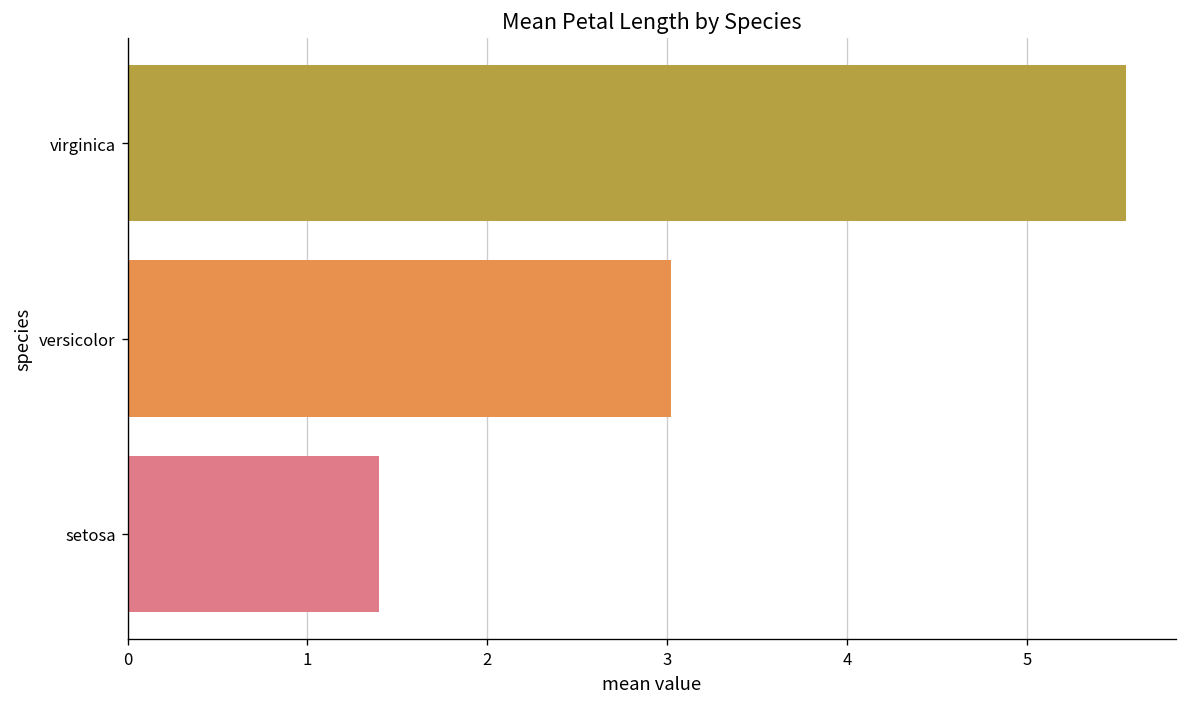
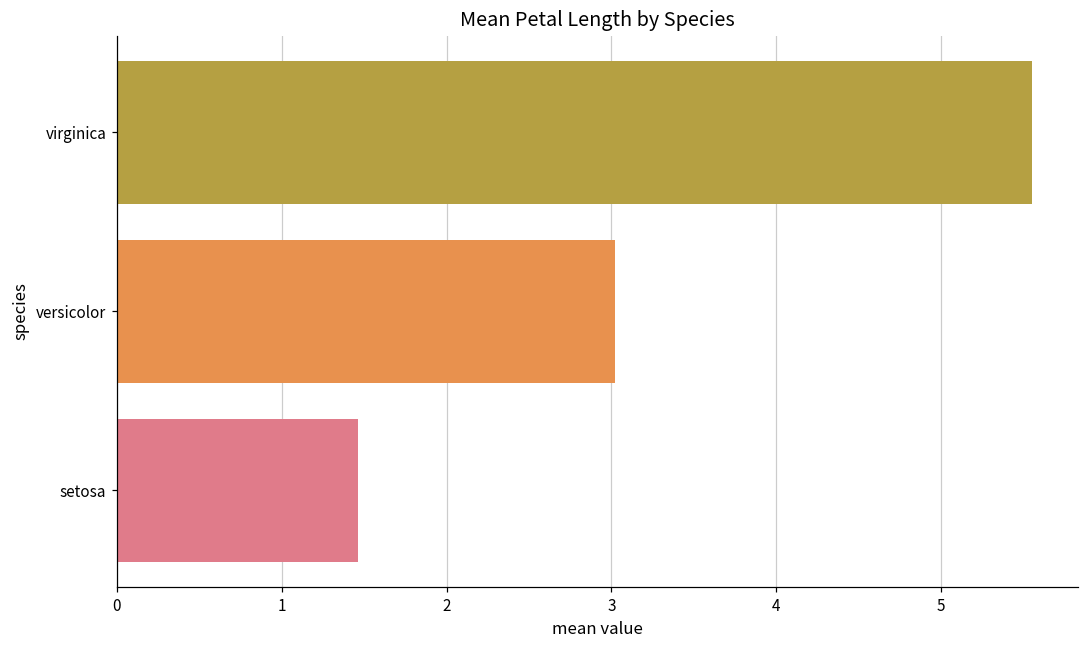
setosa: 1.40 -> 1.46
